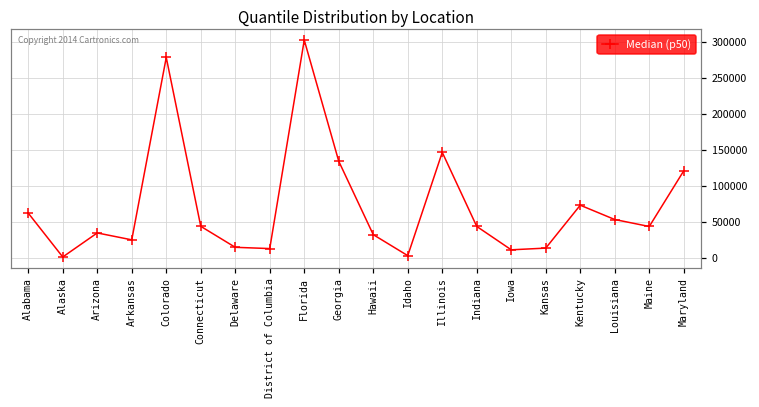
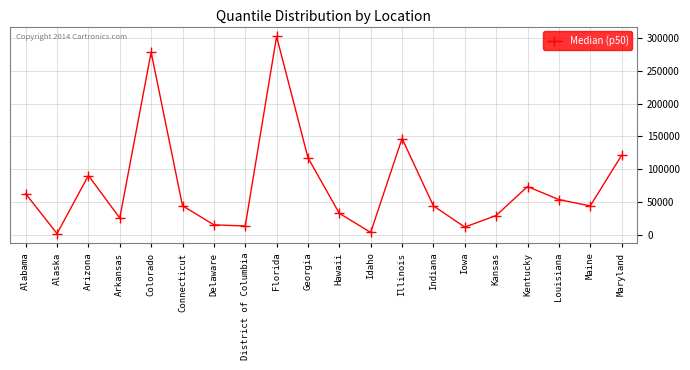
Arizona: 40000 -> 90000
Georgia: 130000 -> 120000
Kansas: 10000 -> 30000
